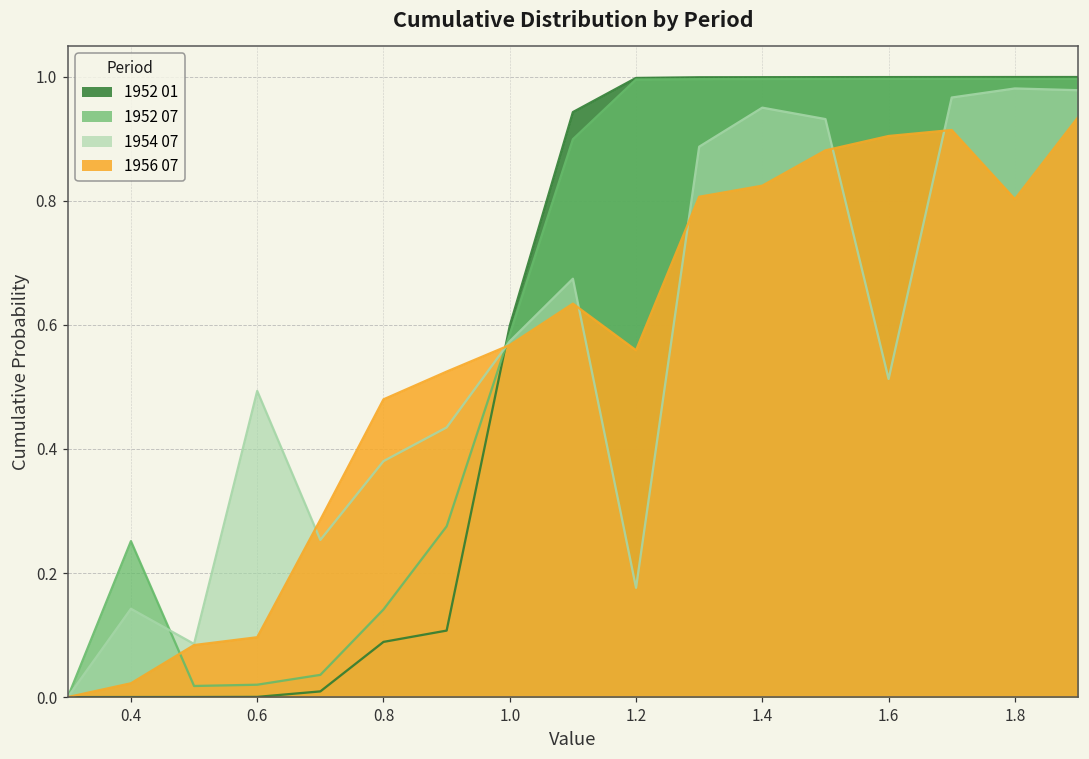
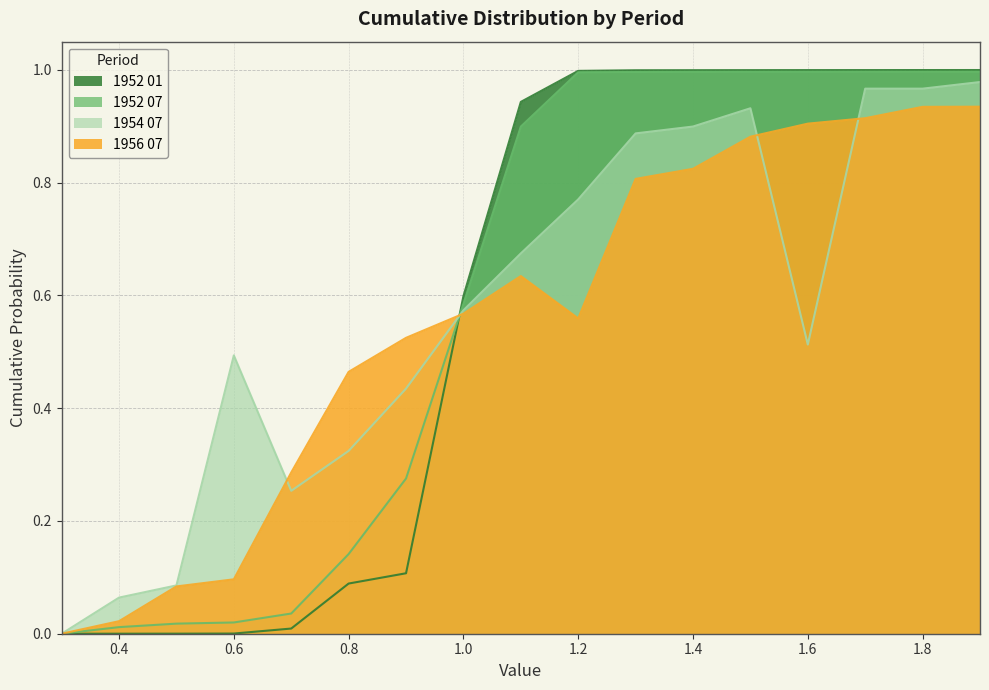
1952 07, 0.4: 0.25 -> 0.01
1954 07, 0.4: 0.14 -> 0.06
1954 07, 0.8: 0.38 -> 0.32
1956 07, 0.8: 0.48 -> 0.46
1954 07, 1.2: 0.18 -> 0.77
1954 07, 1.4: 0.95 -> 0.90
1954 07, 1.8: 0.98 -> 0.97
1956 07, 1.8: 0.80 -> 0.93
